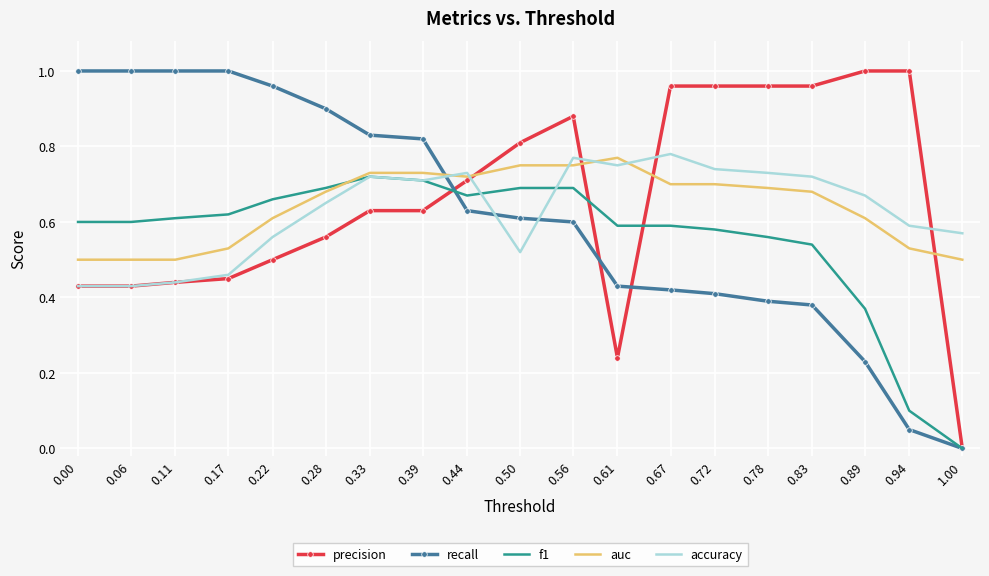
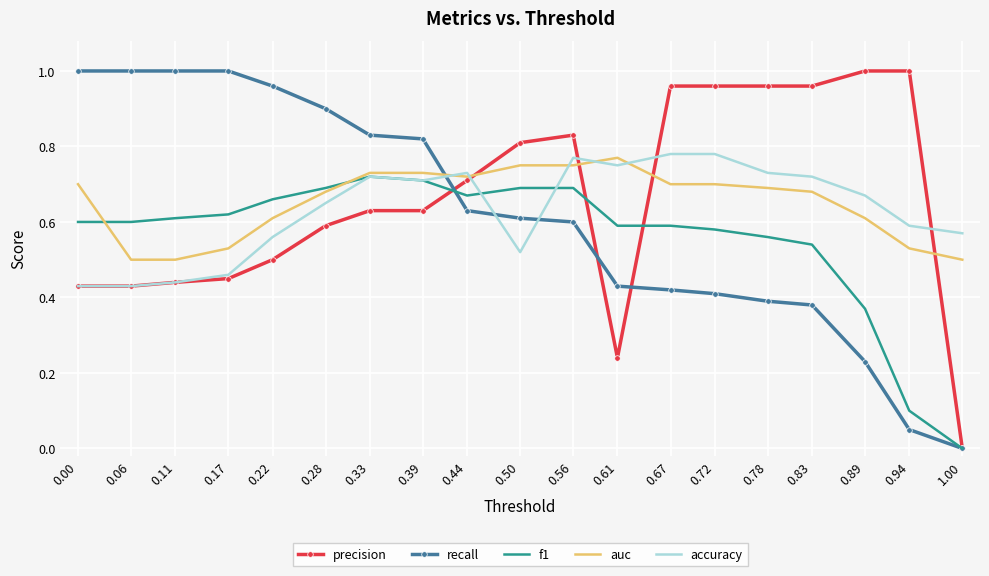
auc, 0.00: 0.5 -> 0.7
precision, 0.28: 0.56 -> 0.59
precision, 0.56: 0.88 -> 0.83
accuracy, 0.72: 0.74 -> 0.78
